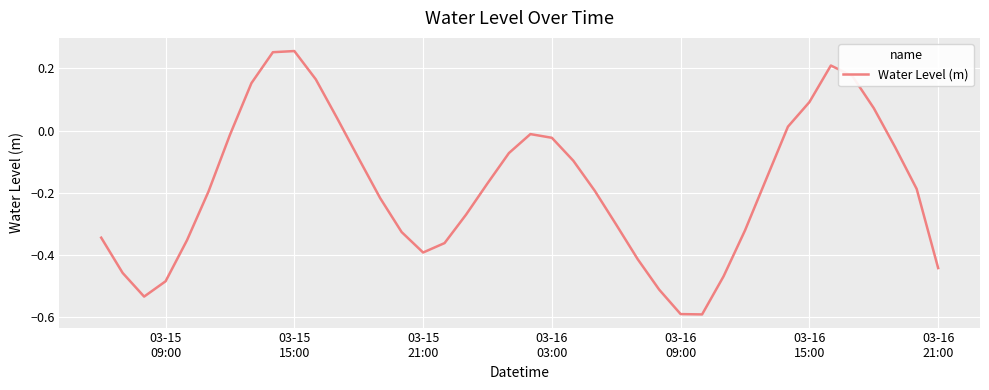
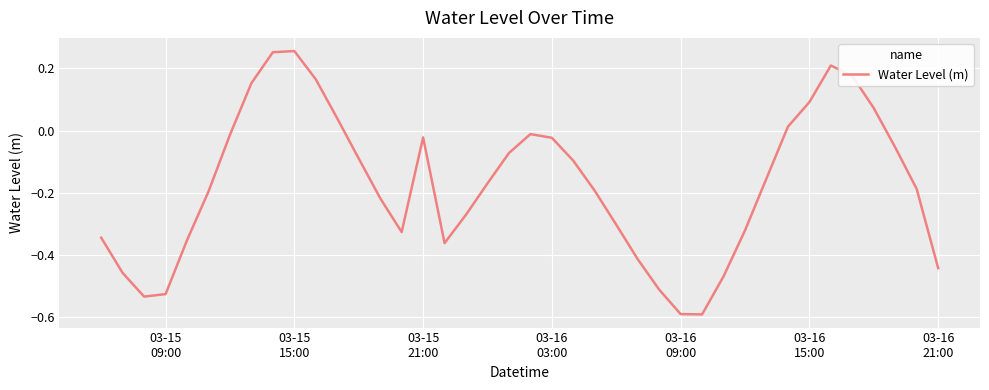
03-15 09:00: -0.48 -> -0.53
03-15 21:00: -0.39 -> -0.02
